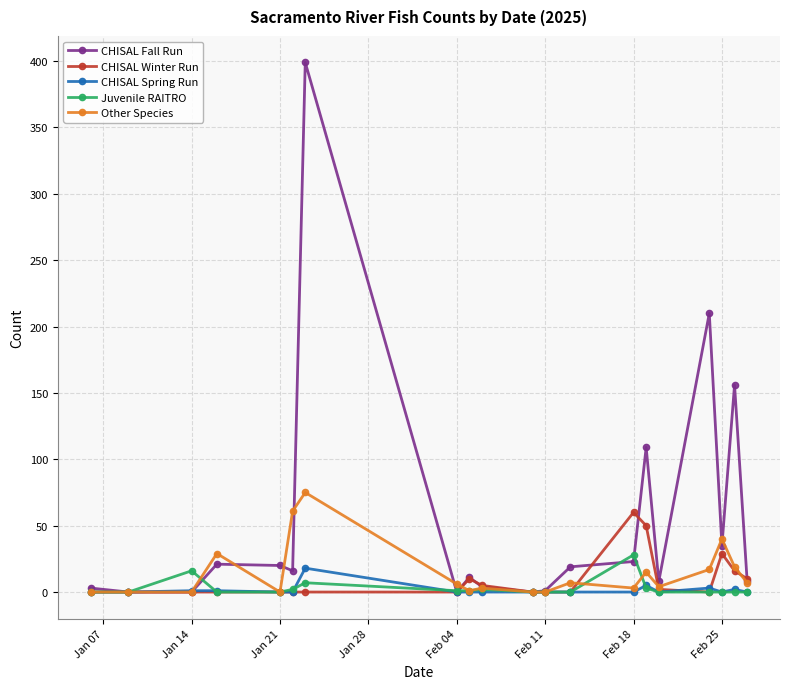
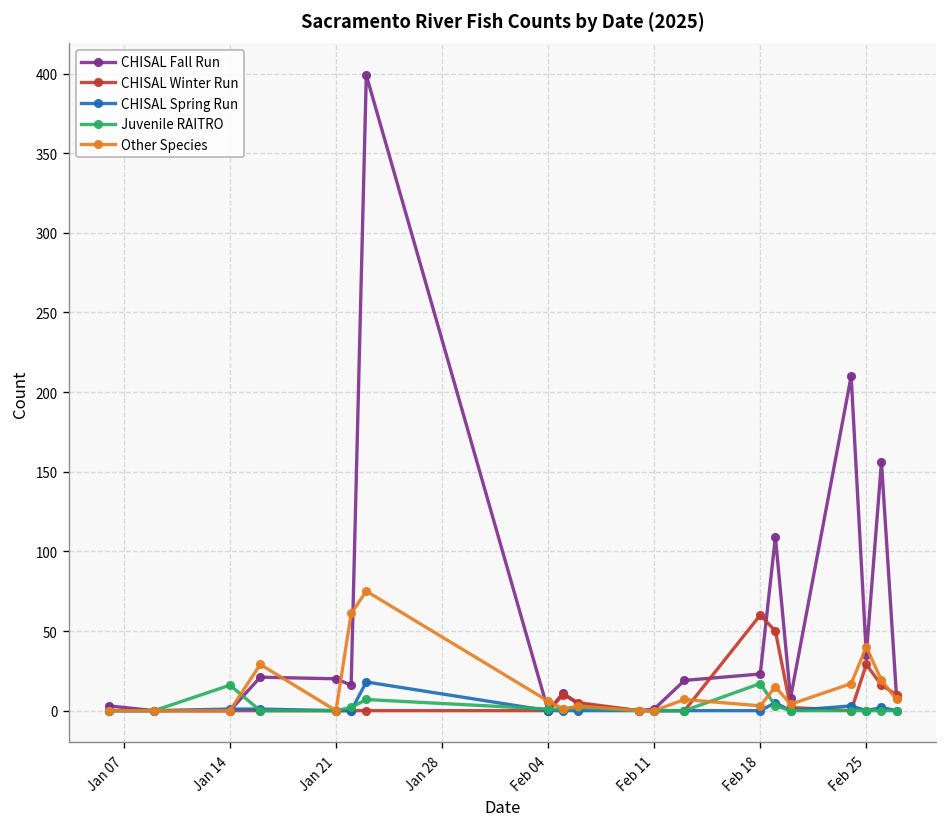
Juvenile RAITRO, Feb 18: 28 -> 17
